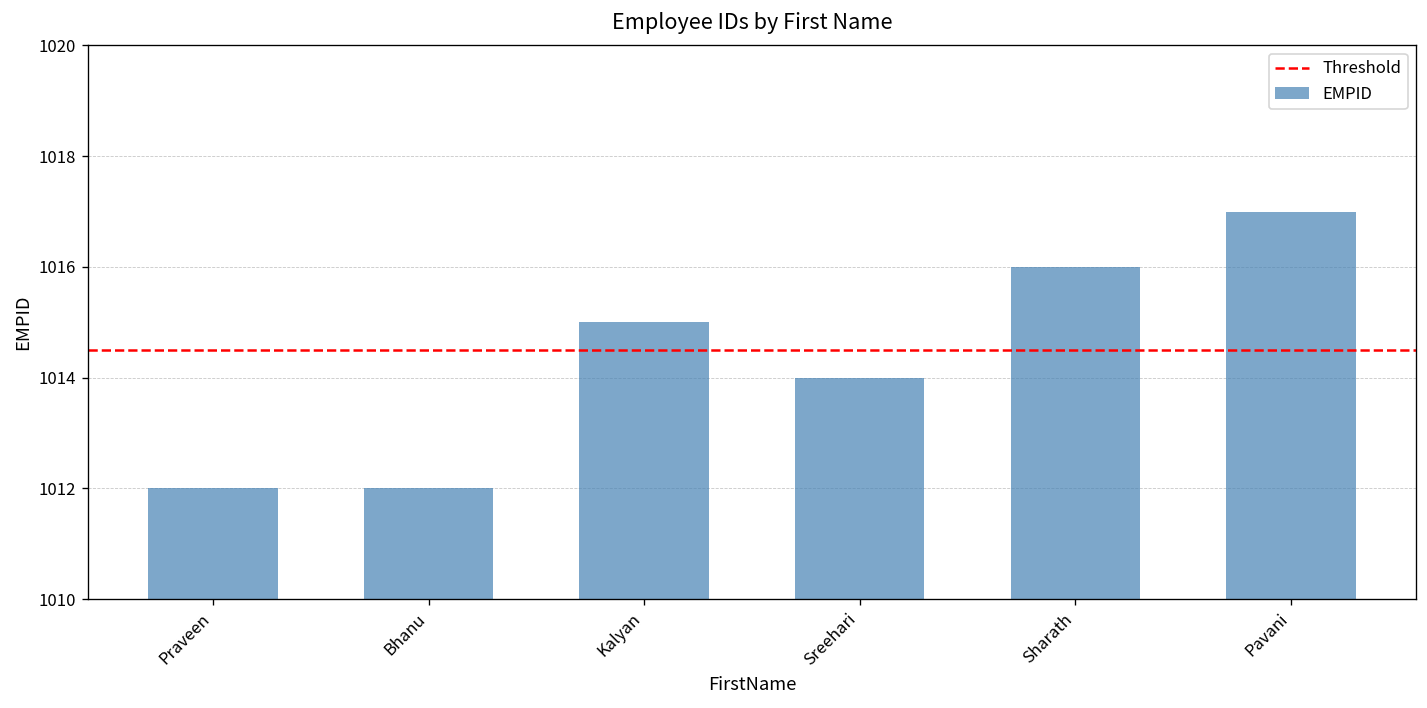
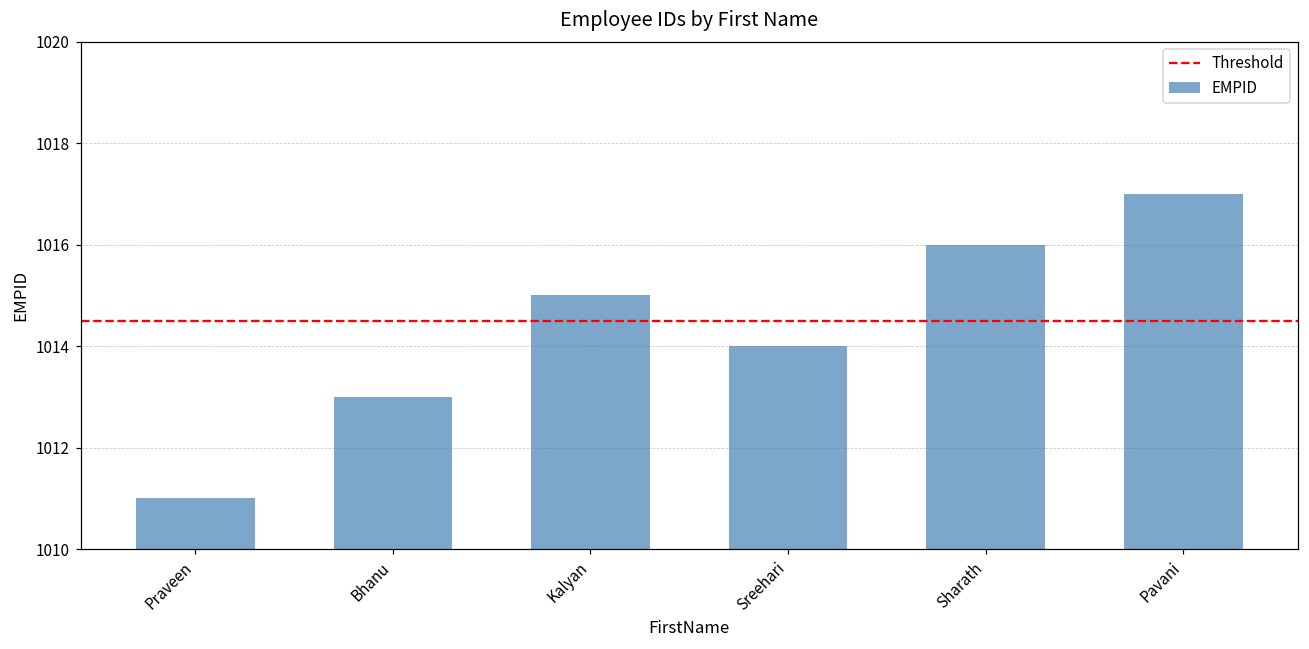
Praveen: 1012 -> 1011
Bhanu: 1012 -> 1013
